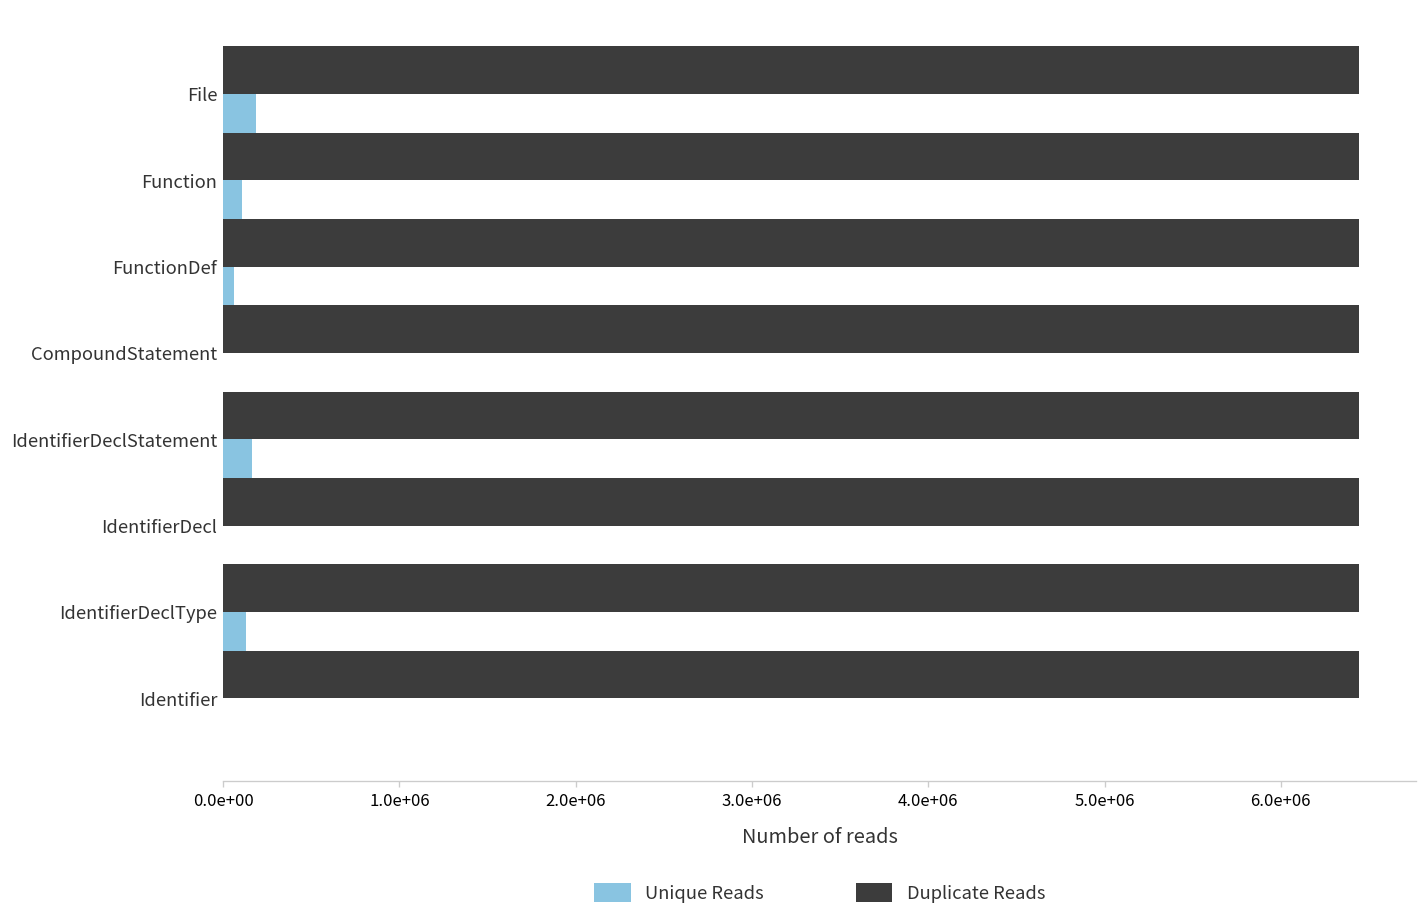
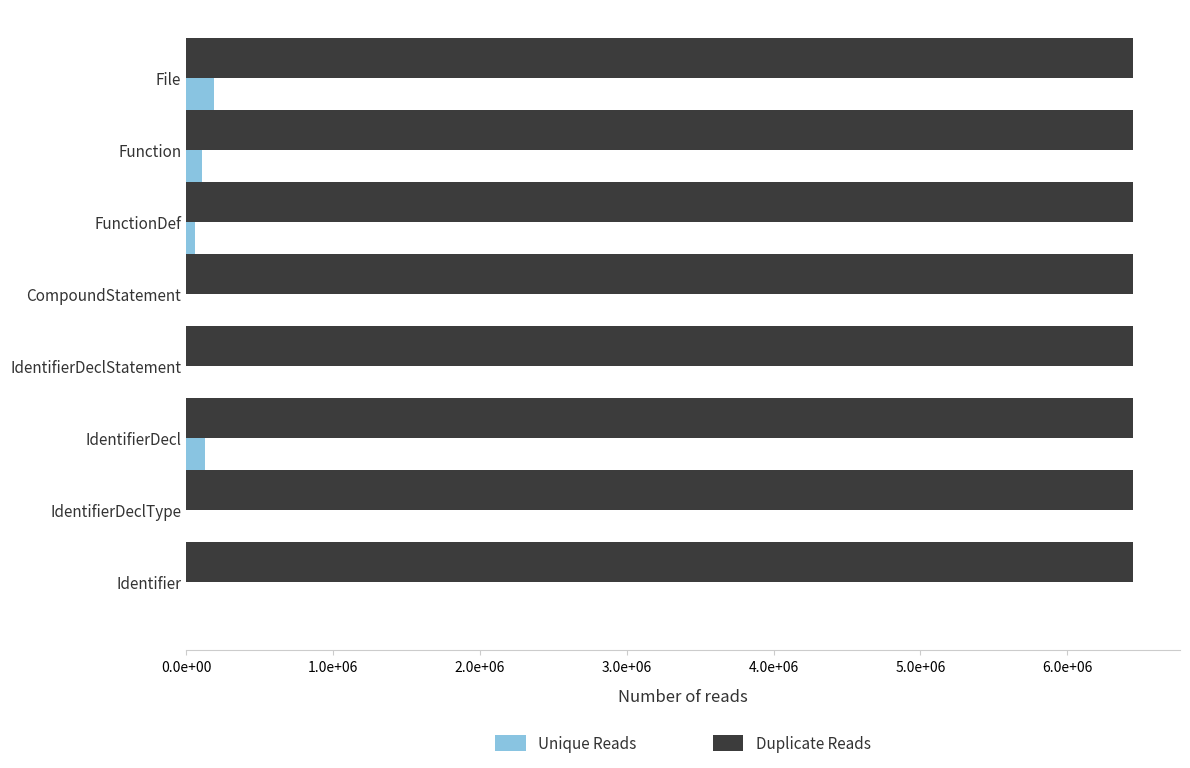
Unique Reads, IdentifierDeclStatement: 170000 -> 0
Unique Reads, IdentifierDecl: 0 -> 130000
Unique Reads, IdentifierDeclType: 130000 -> 0
